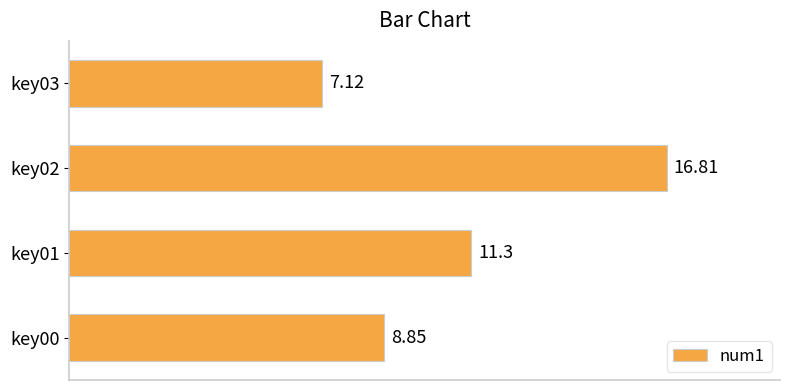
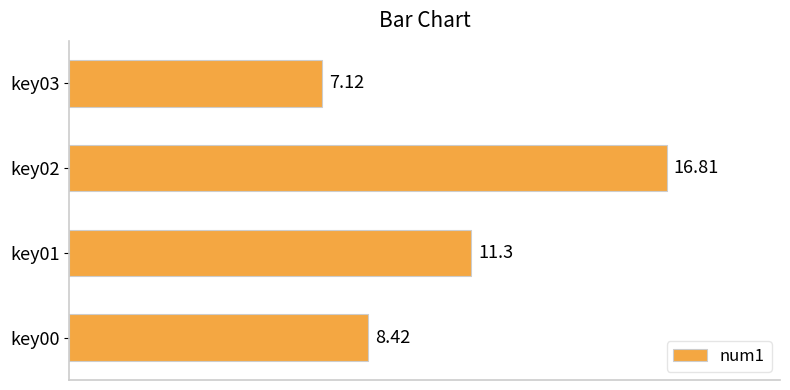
key00: 8.85 -> 8.42
